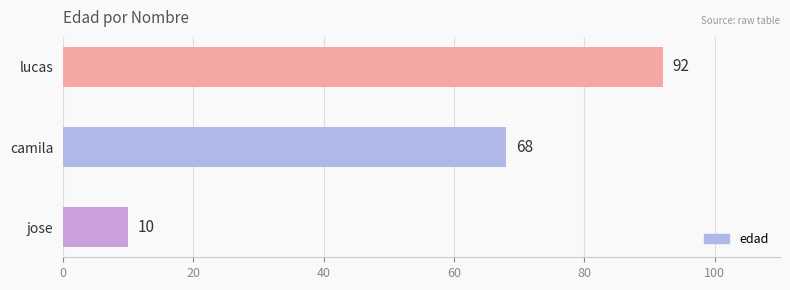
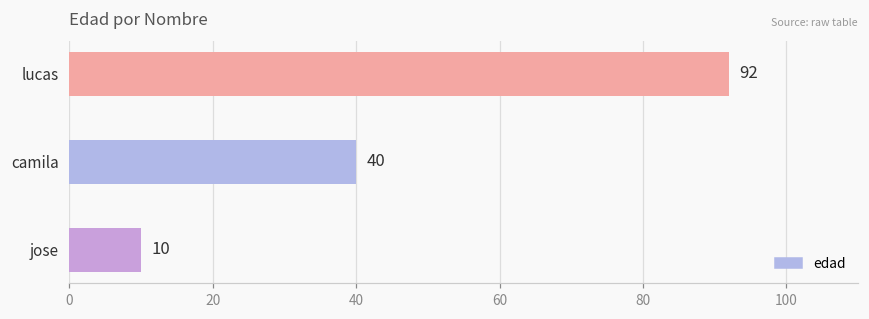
camila: 68 -> 40
